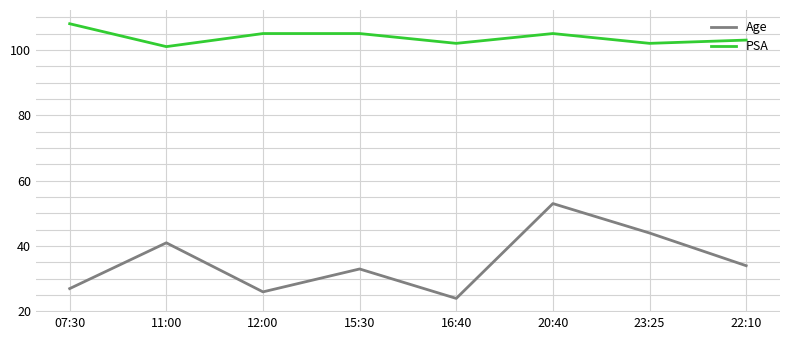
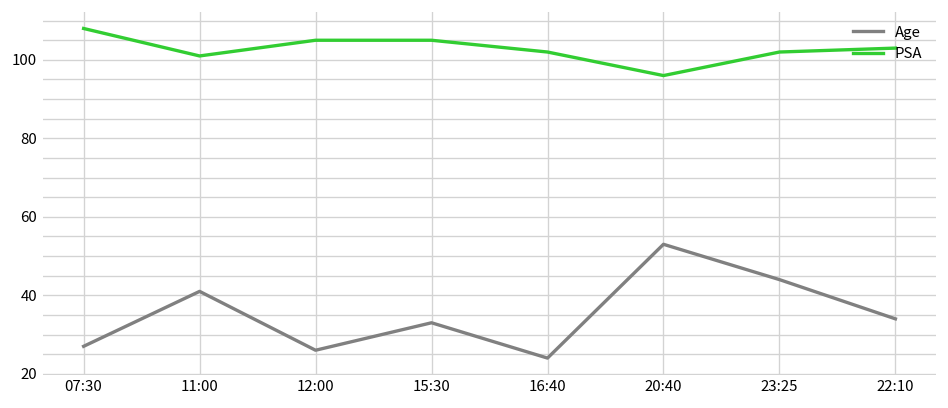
PSA, 20:40: 105 -> 96
